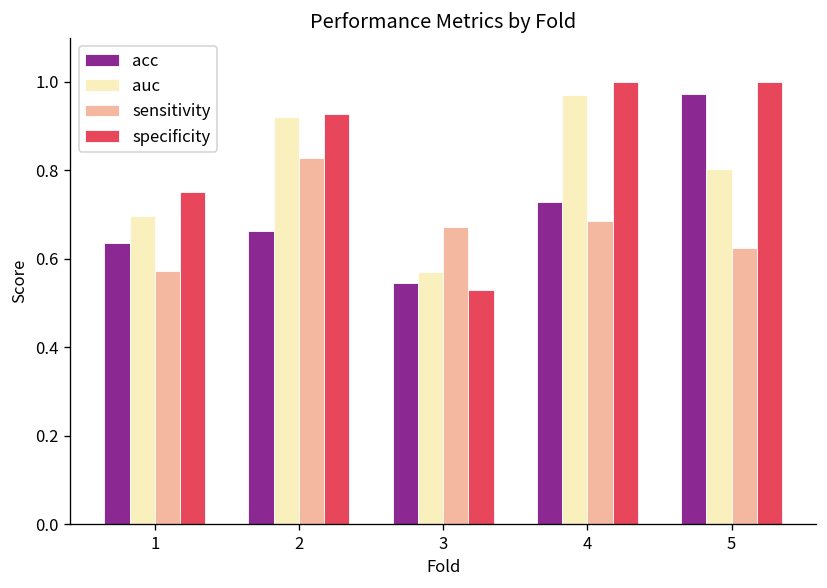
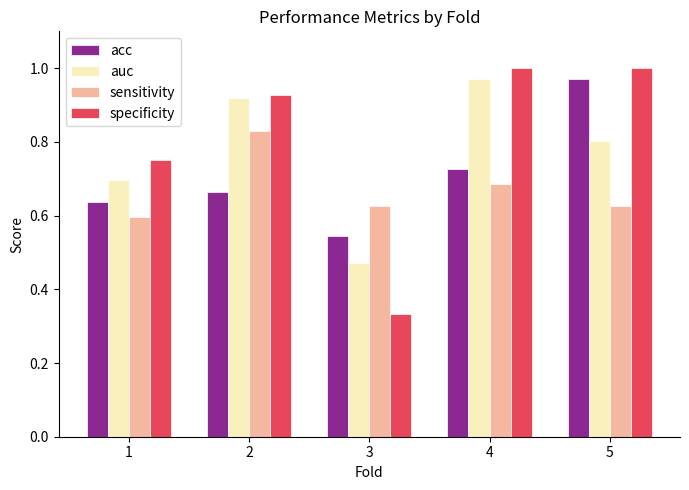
sensitivity, 1: 0.57 -> 0.60
auc, 3: 0.57 -> 0.47
sensitivity, 3: 0.67 -> 0.63
specificity, 3: 0.53 -> 0.33
